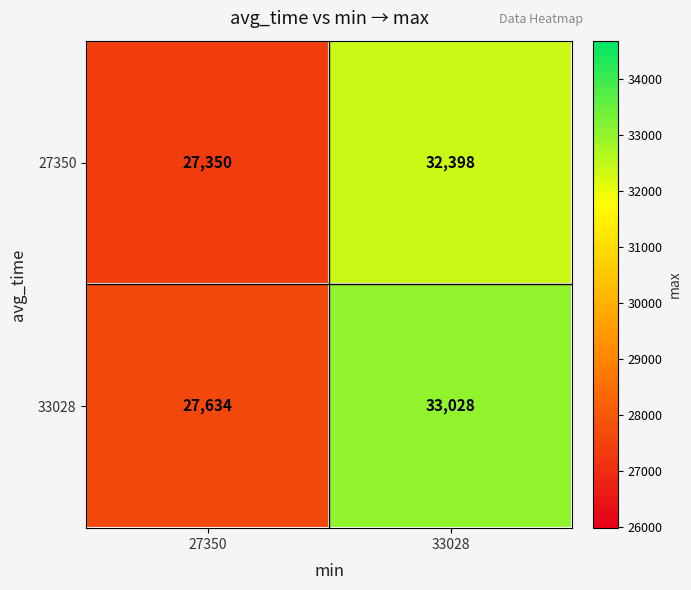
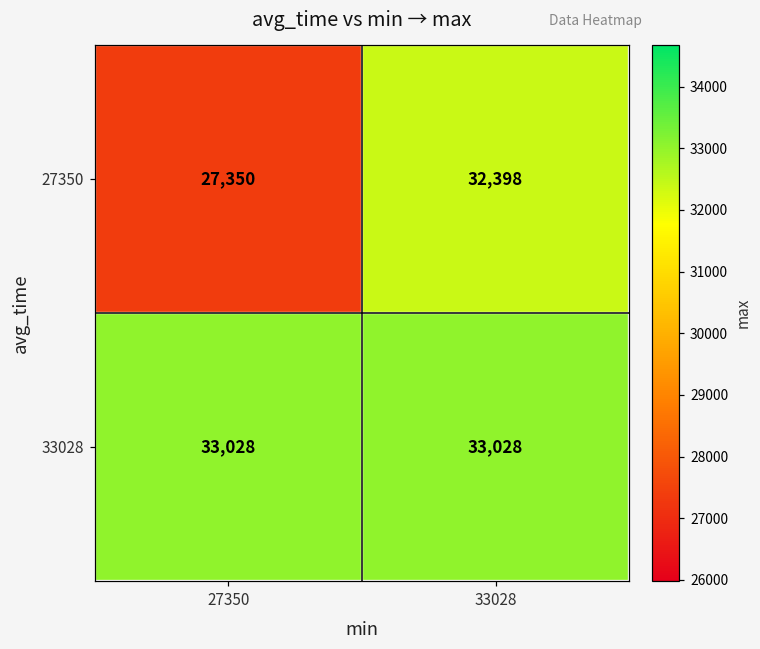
33028, 27350: 27,634 -> 33,028
